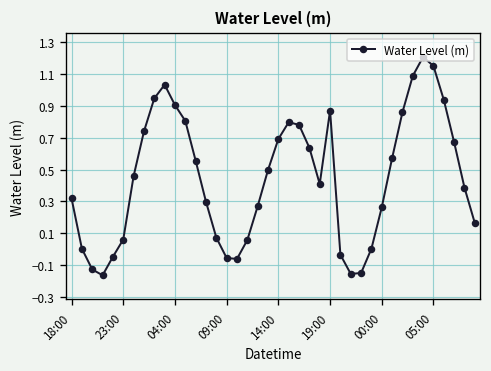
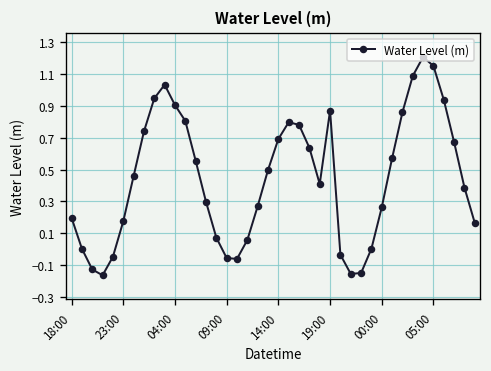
18:00: 0.32 -> 0.20
23:00: 0.06 -> 0.18
